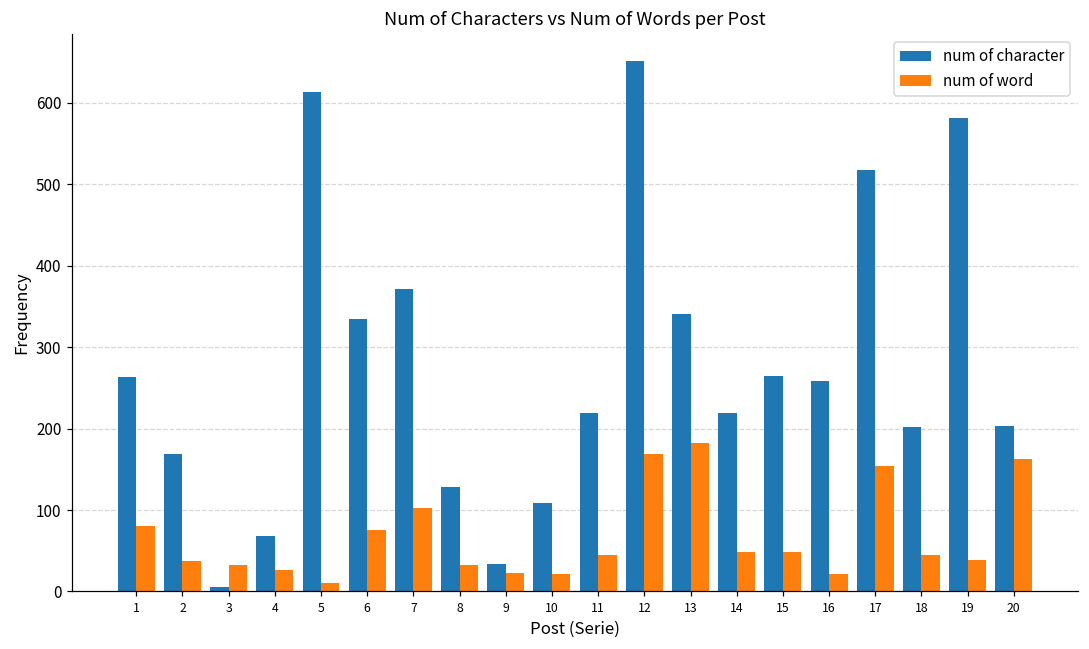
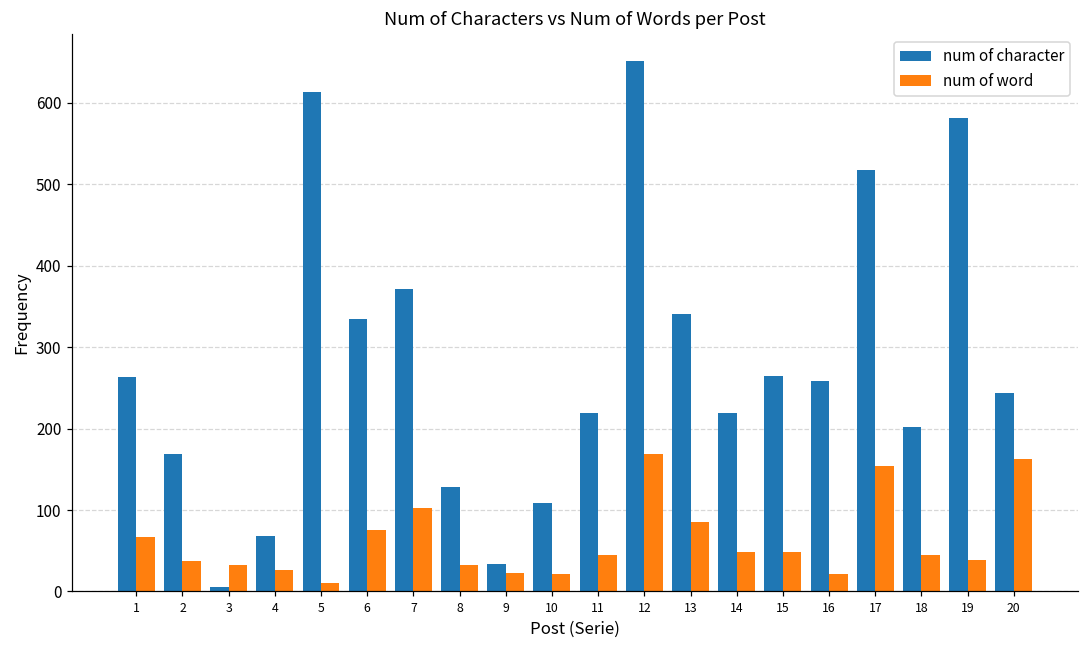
num of word, 1: 80 -> 70
num of word, 13: 180 -> 90
num of character, 20: 200 -> 240
